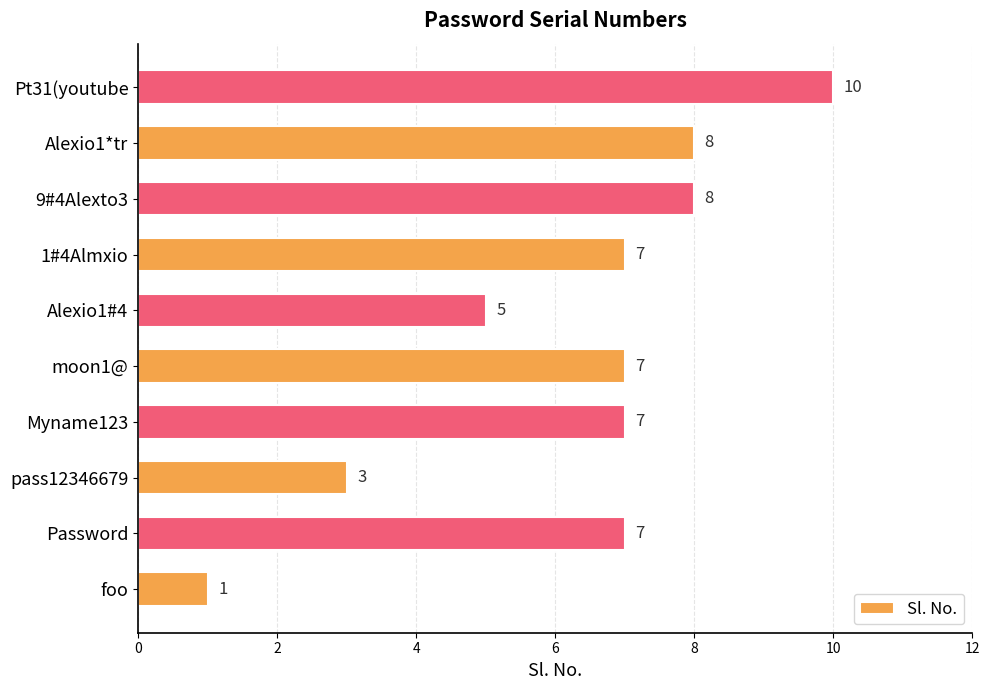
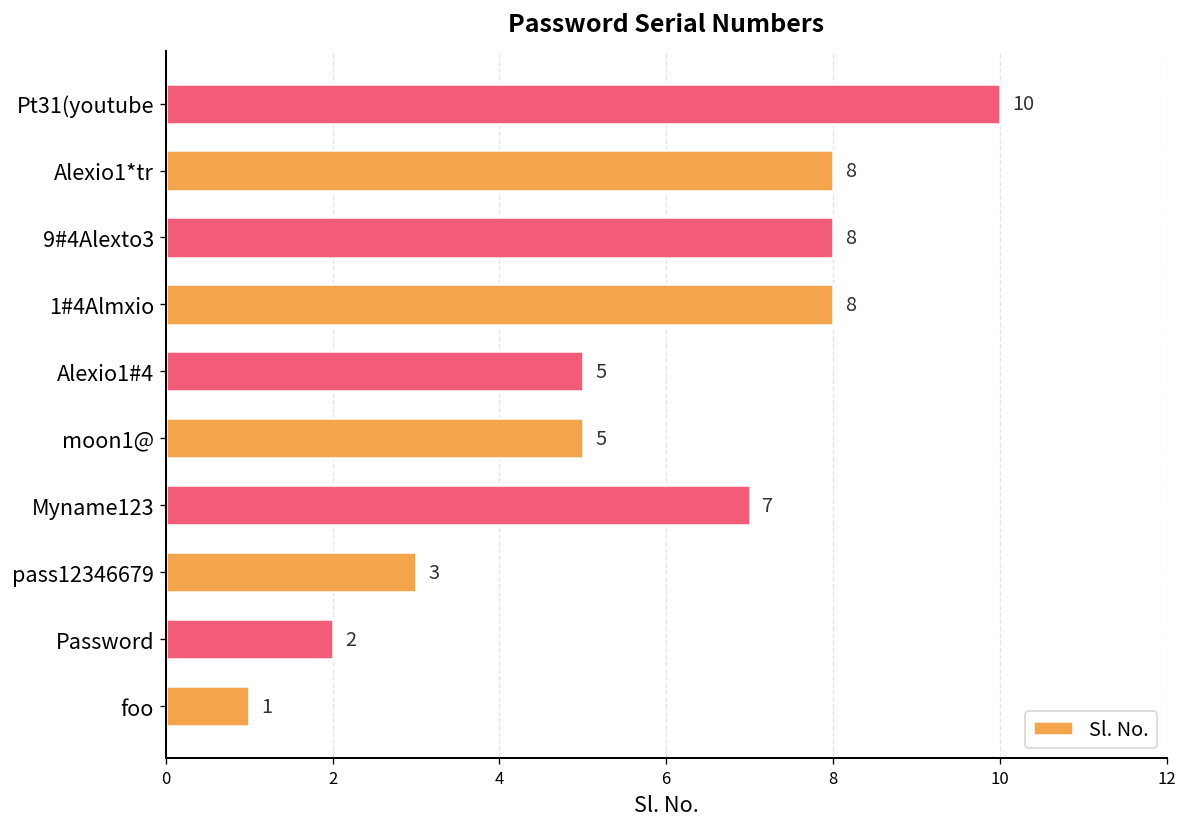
1#4Almxio: 7 -> 8
moon1@: 7 -> 5
Password: 7 -> 2
